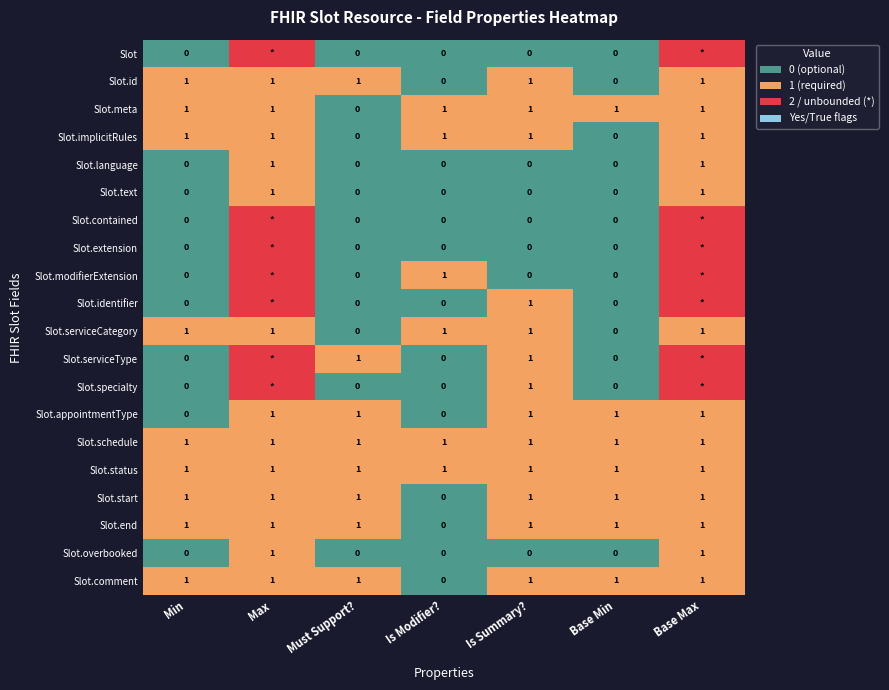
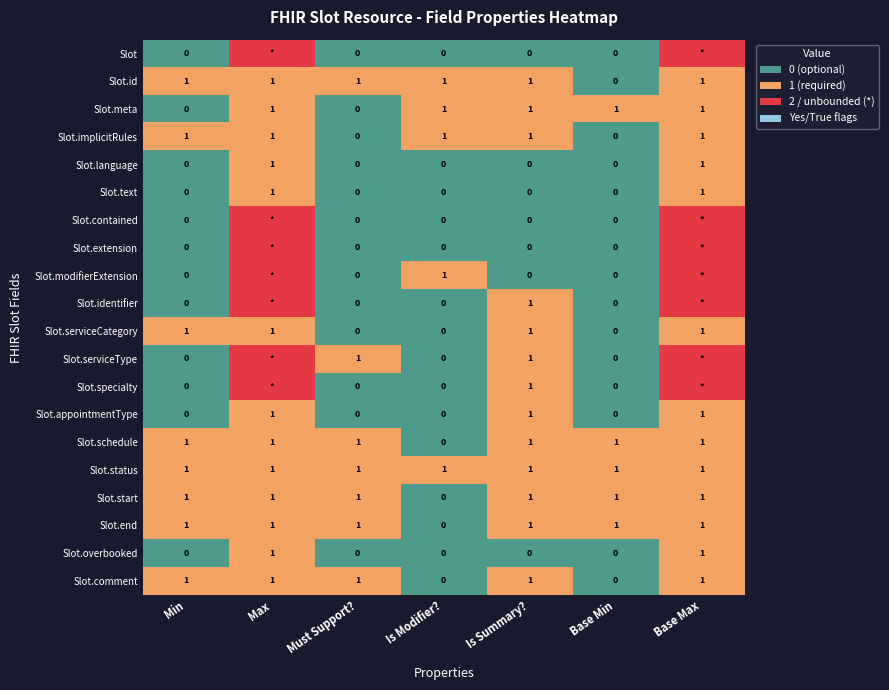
Slot.id, Is Modifier?: 0 -> 1
Slot.meta, Min: 1 -> 0
Slot.serviceCategory, Is Modifier?: 1 -> 0
Slot.appointmentType, Must Support?: 1 -> 0
Slot.appointmentType, Base Min: 1 -> 0
Slot.schedule, Is Modifier?: 1 -> 0
Slot.comment, Base Min: 1 -> 0
